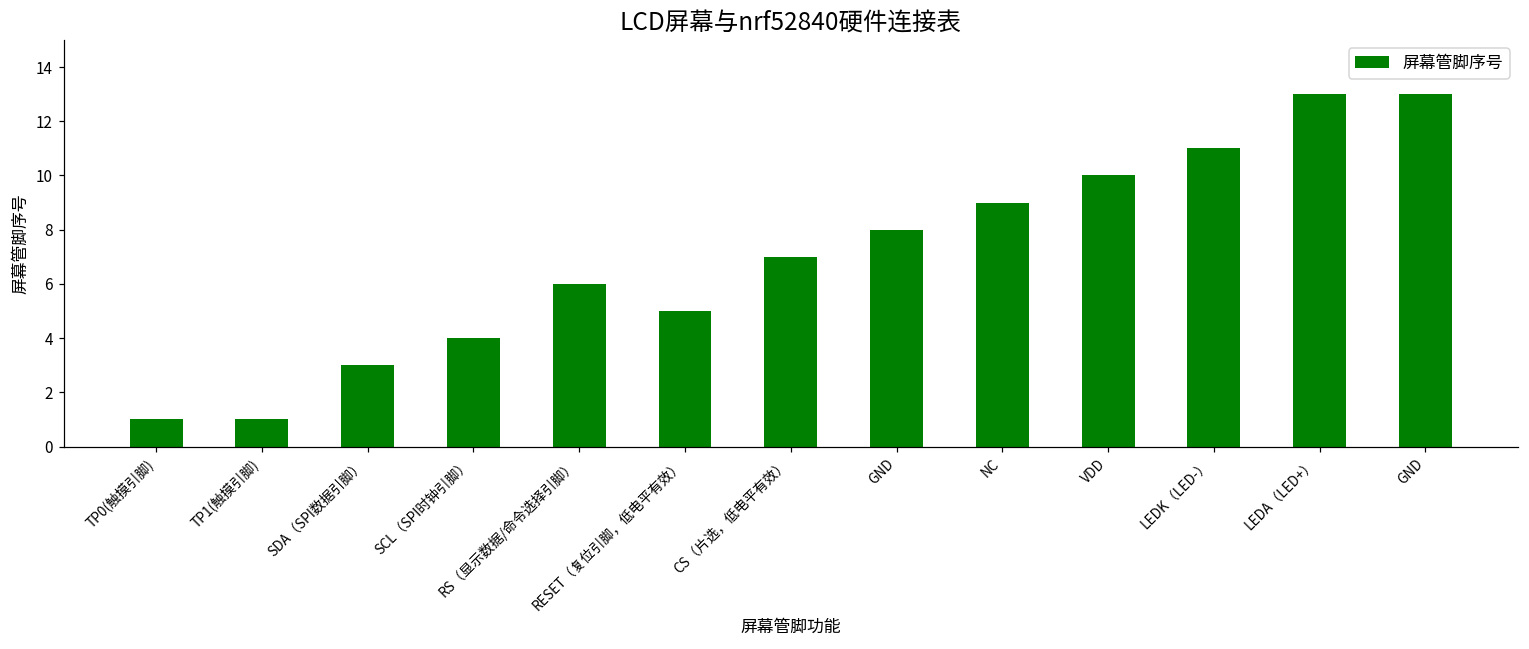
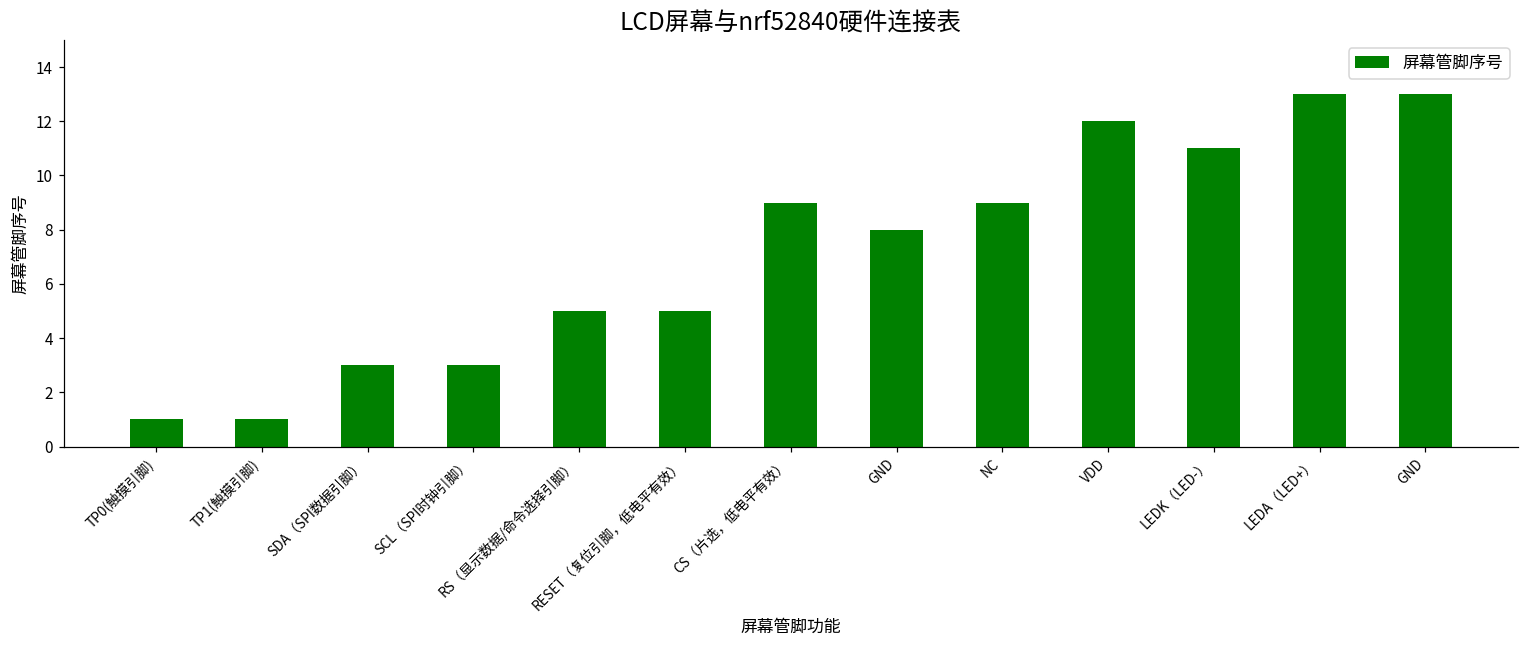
SCL（SPI时钟引脚）: 4 -> 3
RS（显示数据/命令选择引脚）: 6 -> 5
CS（片选，低电平有效）: 7 -> 9
VDD: 10 -> 12
